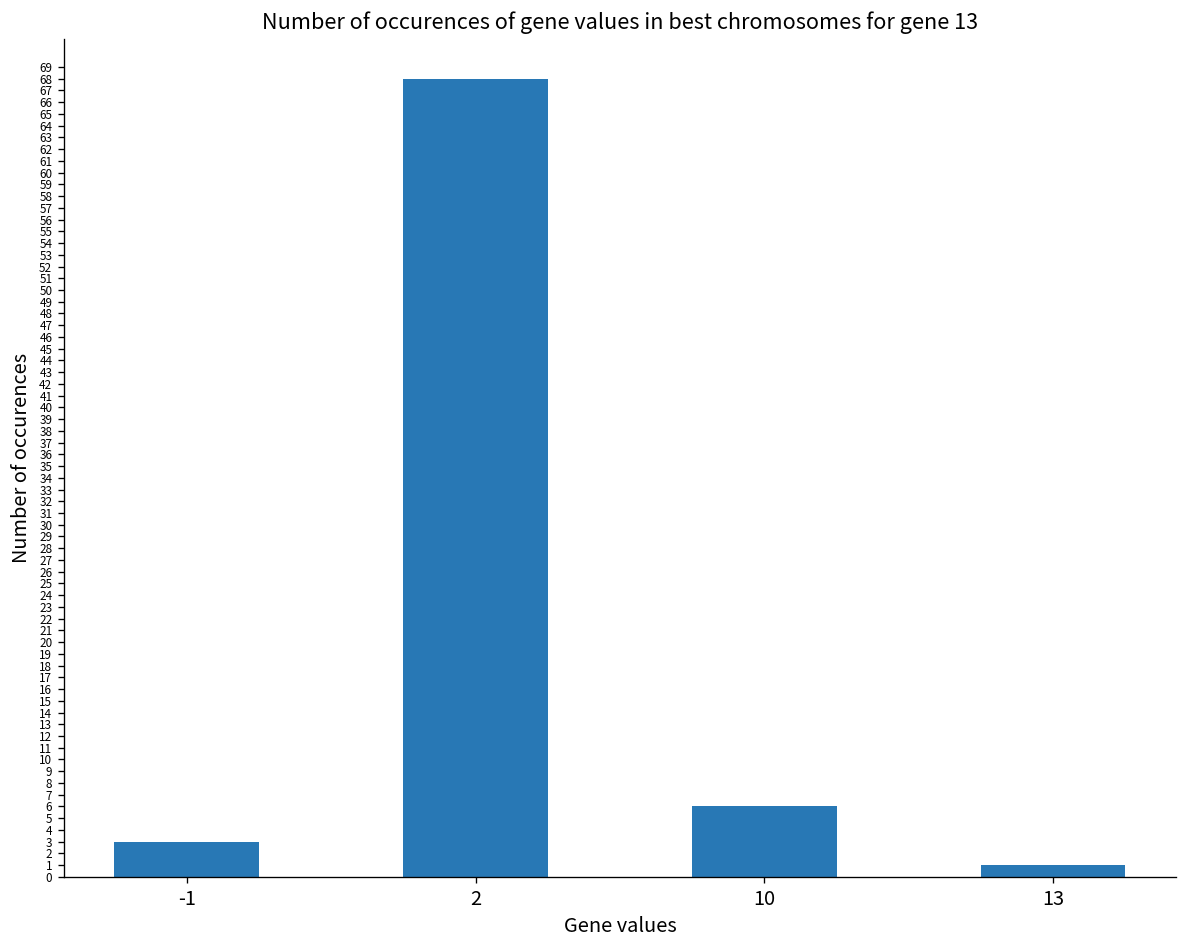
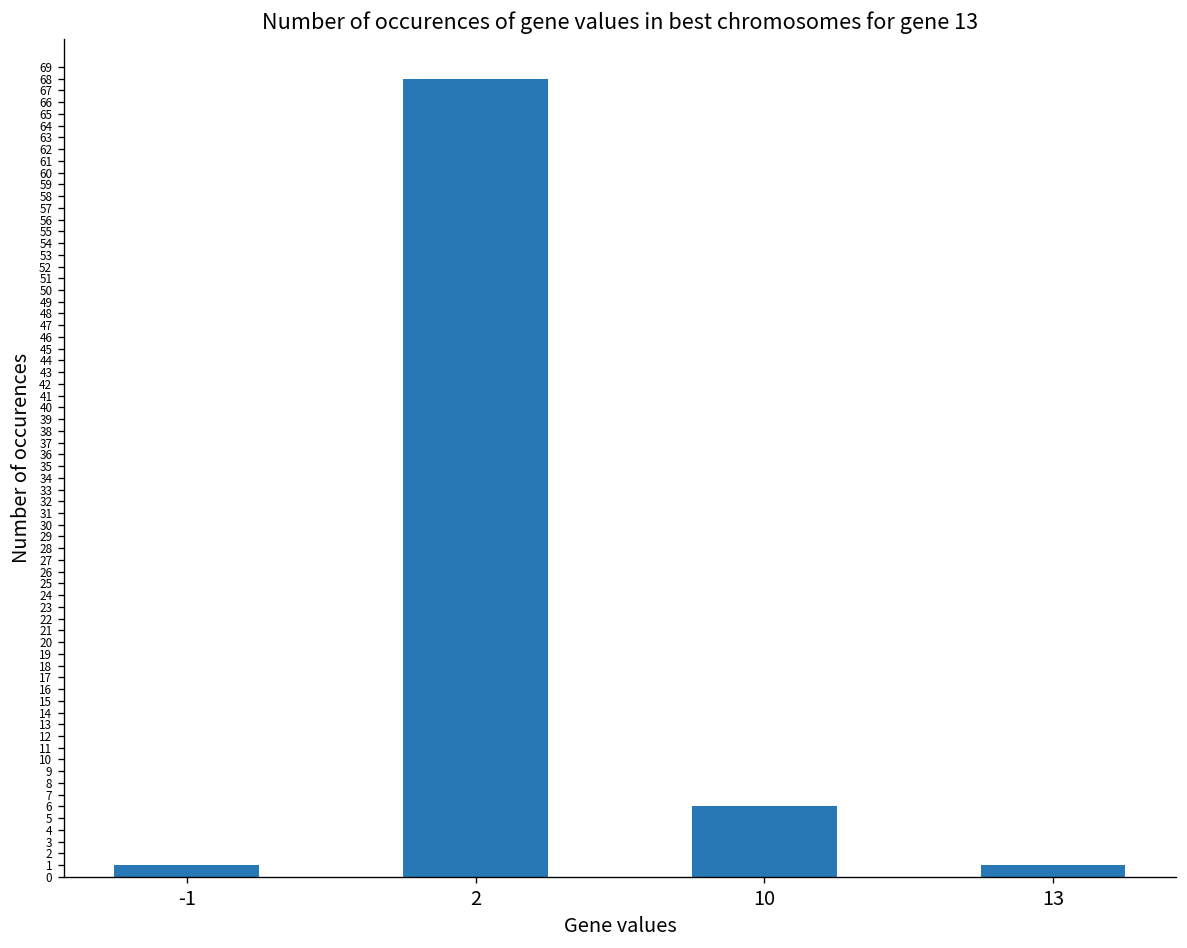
-1: 3 -> 1
